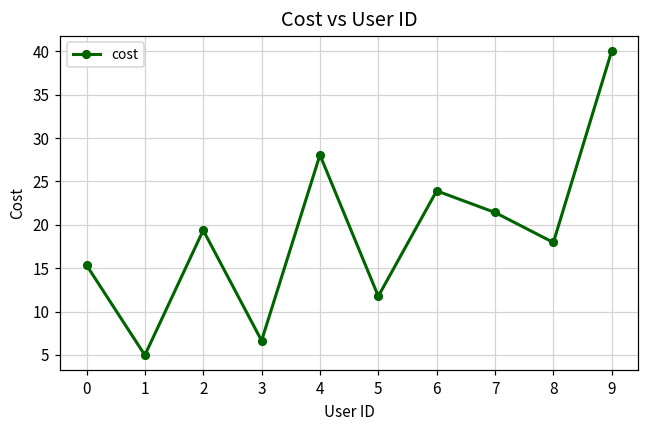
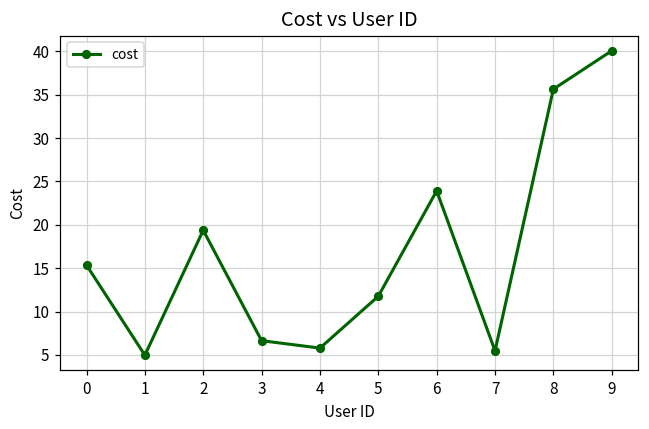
4: 28 -> 6
7: 21 -> 5
8: 18 -> 36
